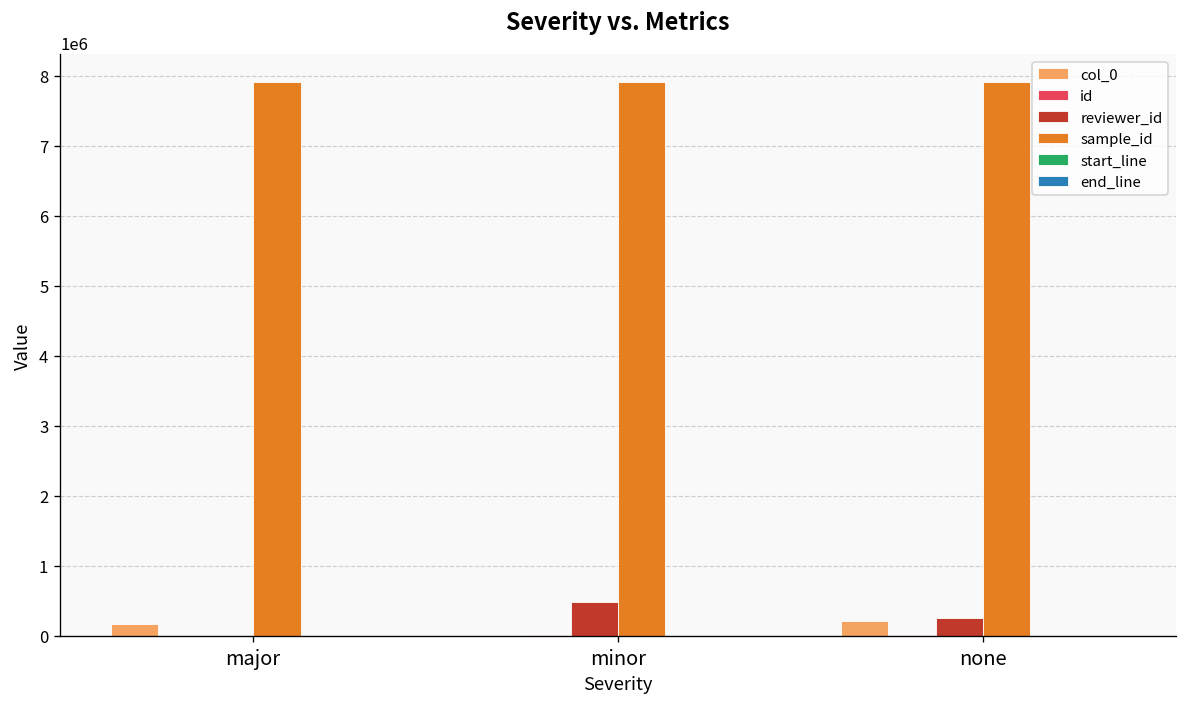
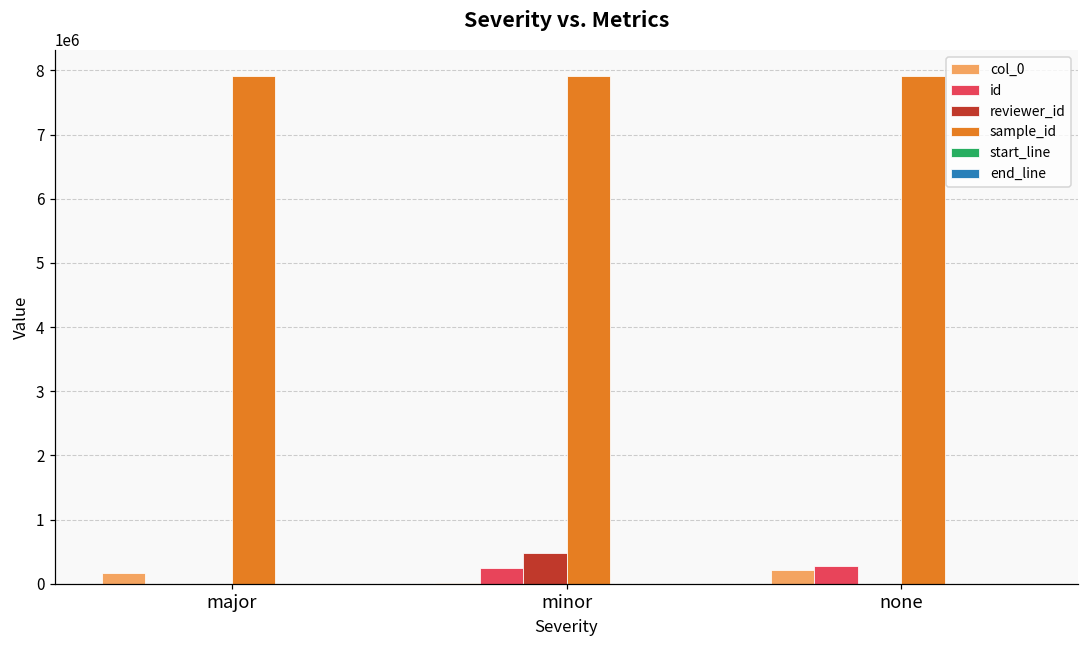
id, minor: 0 -> 200000
id, none: 0 -> 300000
reviewer_id, none: 300000 -> 0
